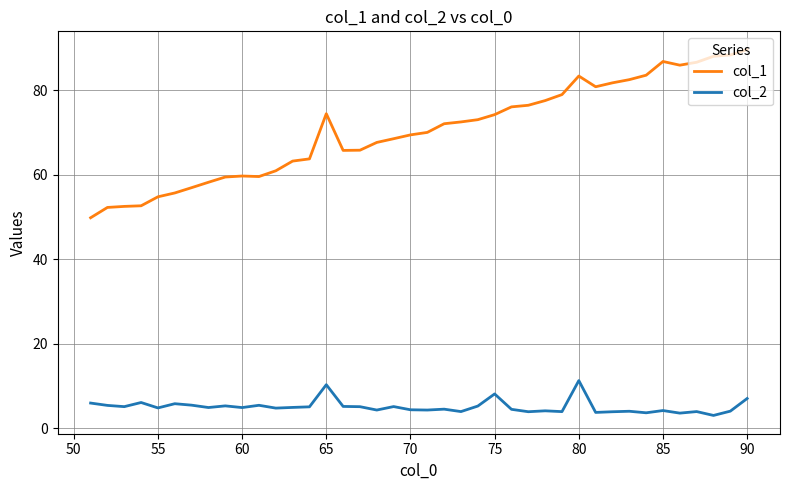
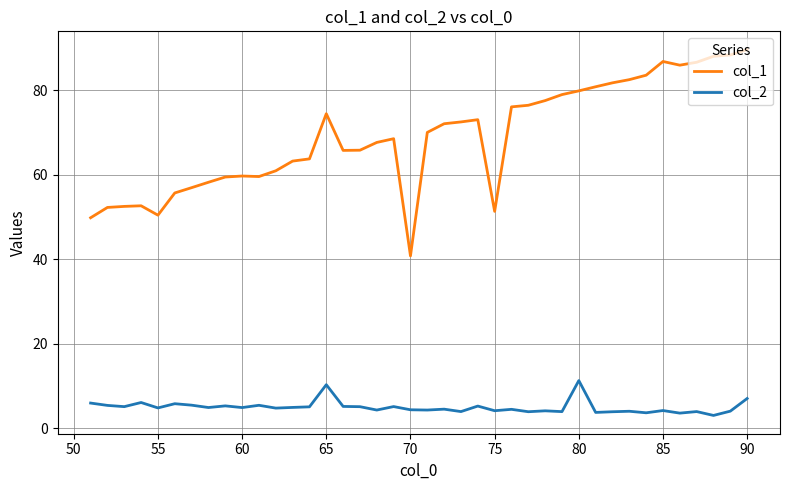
col_1, 55: 55 -> 50
col_1, 70: 69 -> 41
col_1, 75: 74 -> 51
col_2, 75: 8 -> 4
col_1, 80: 83 -> 80
